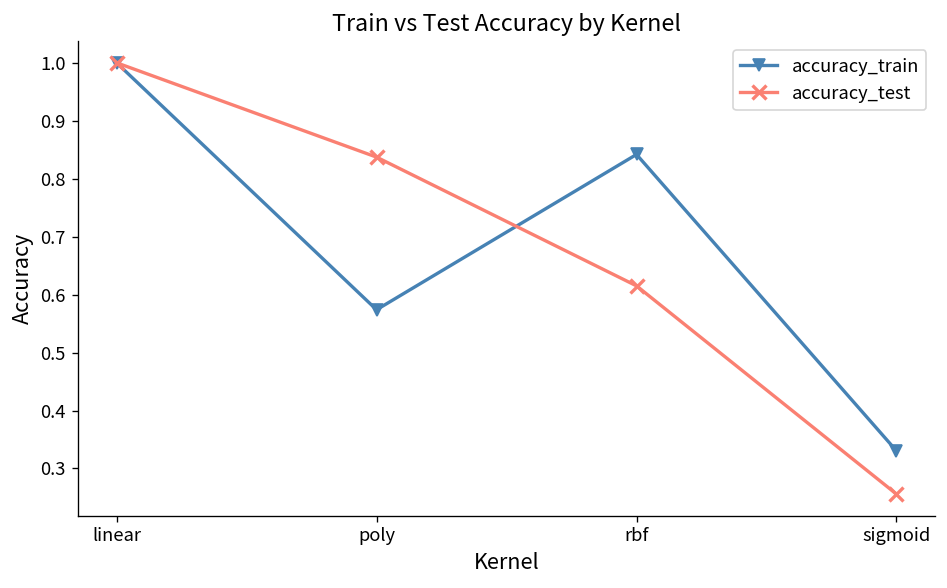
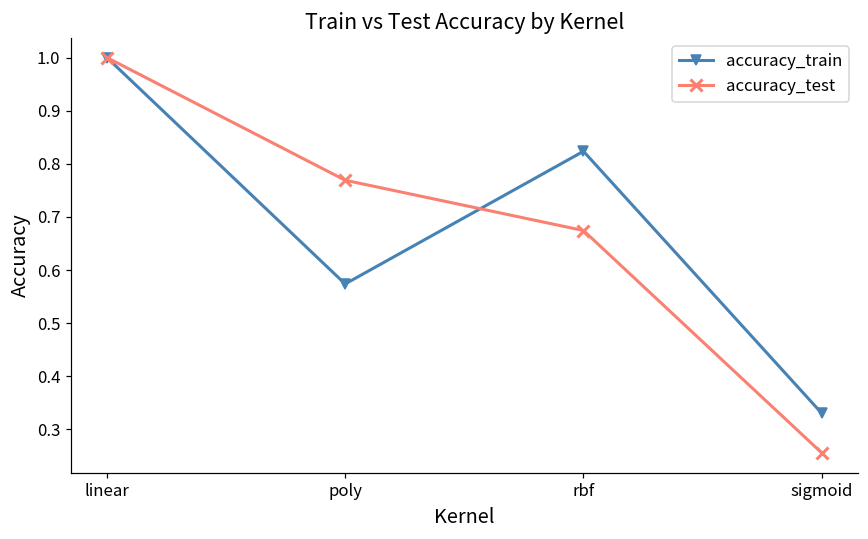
accuracy_test, poly: 0.84 -> 0.77
accuracy_train, rbf: 0.84 -> 0.82
accuracy_test, rbf: 0.62 -> 0.67
